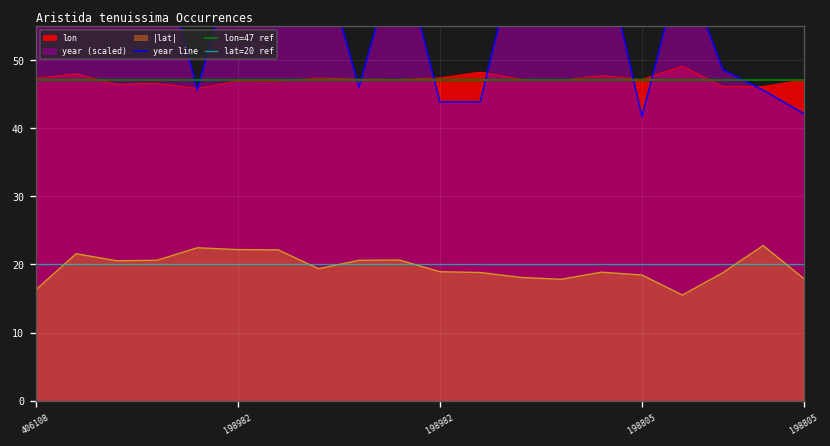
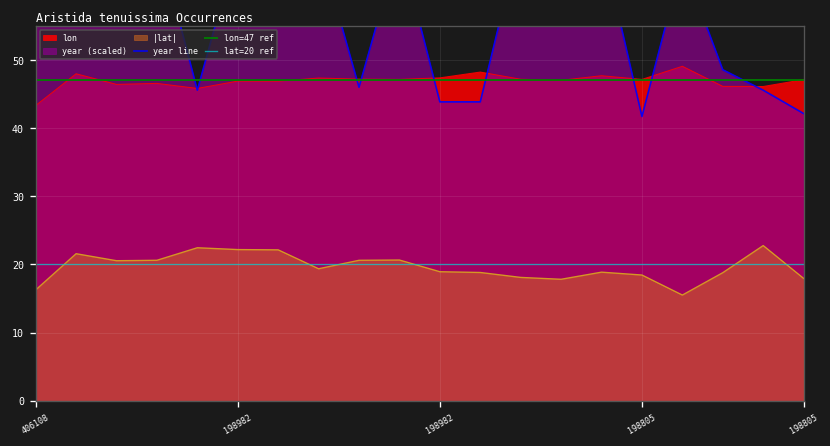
lon, 406108: 47 -> 43
